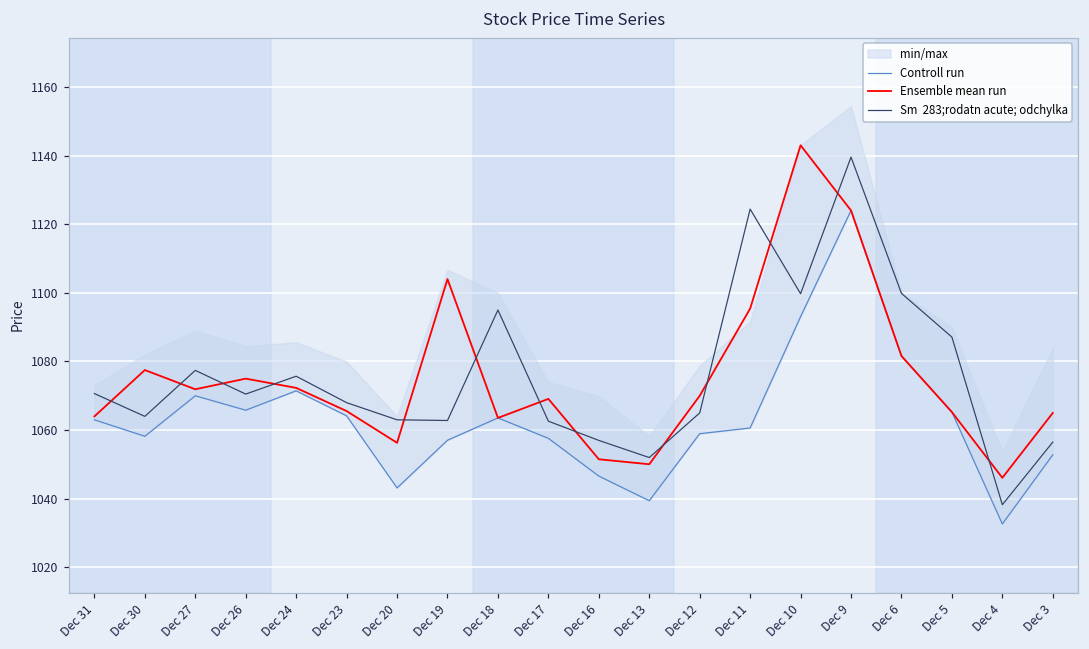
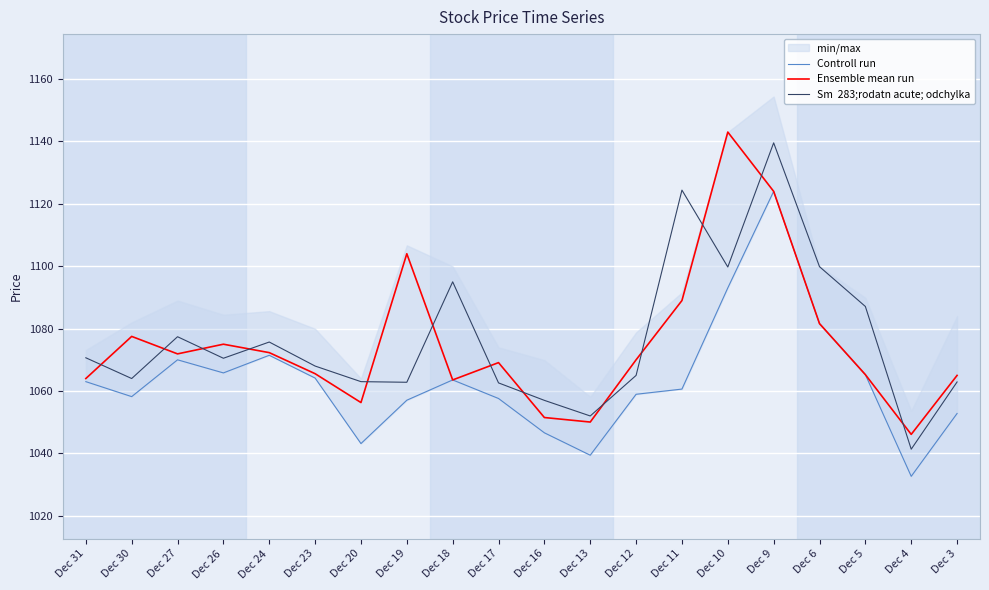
Ensemble mean run, Dec 11: 1095 -> 1089
Sm 283;rodatn acute; odchylka, Dec 4: 1038 -> 1041
Sm 283;rodatn acute; odchylka, Dec 3: 1057 -> 1063
